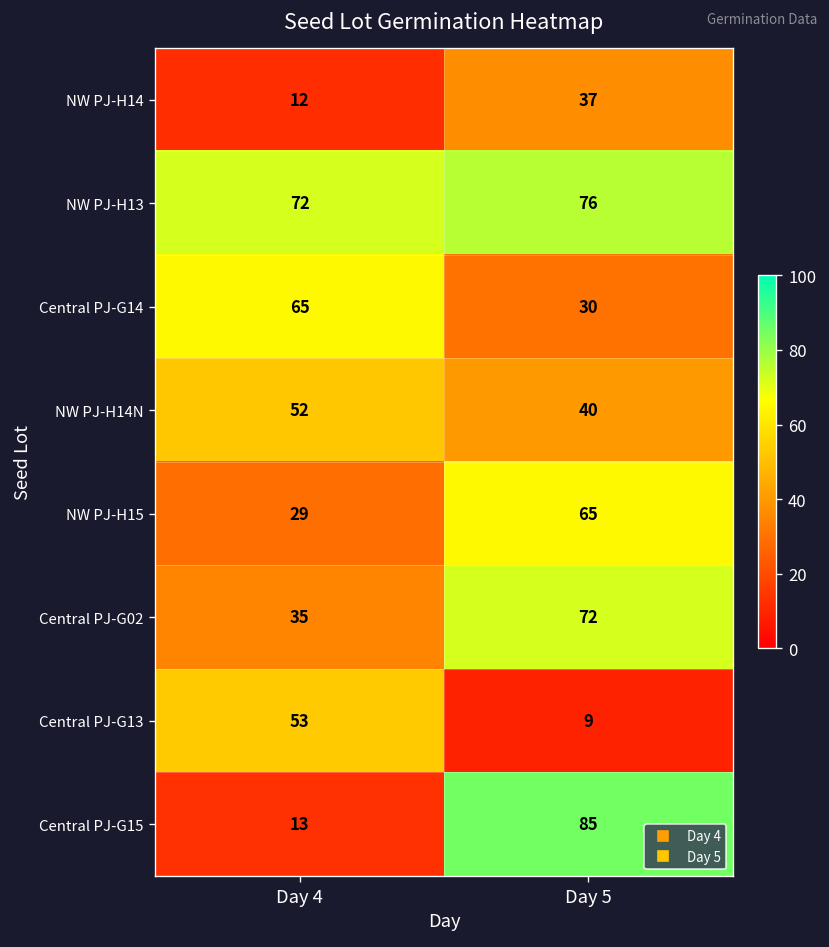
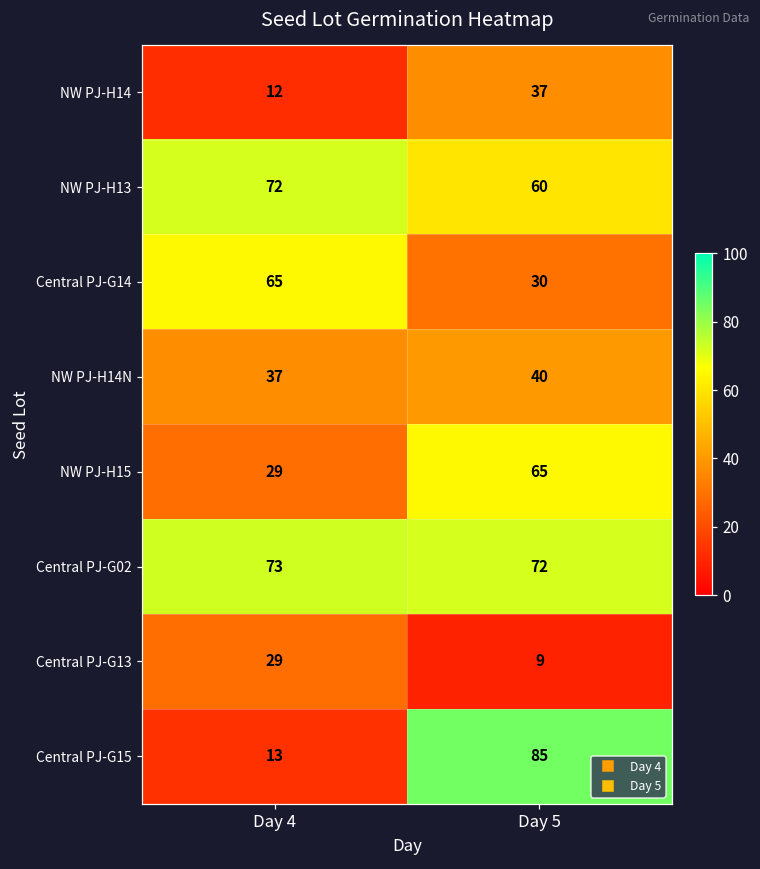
NW PJ-H13, Day 5: 76 -> 60
NW PJ-H14N, Day 4: 52 -> 37
Central PJ-G02, Day 4: 35 -> 73
Central PJ-G13, Day 4: 53 -> 29
